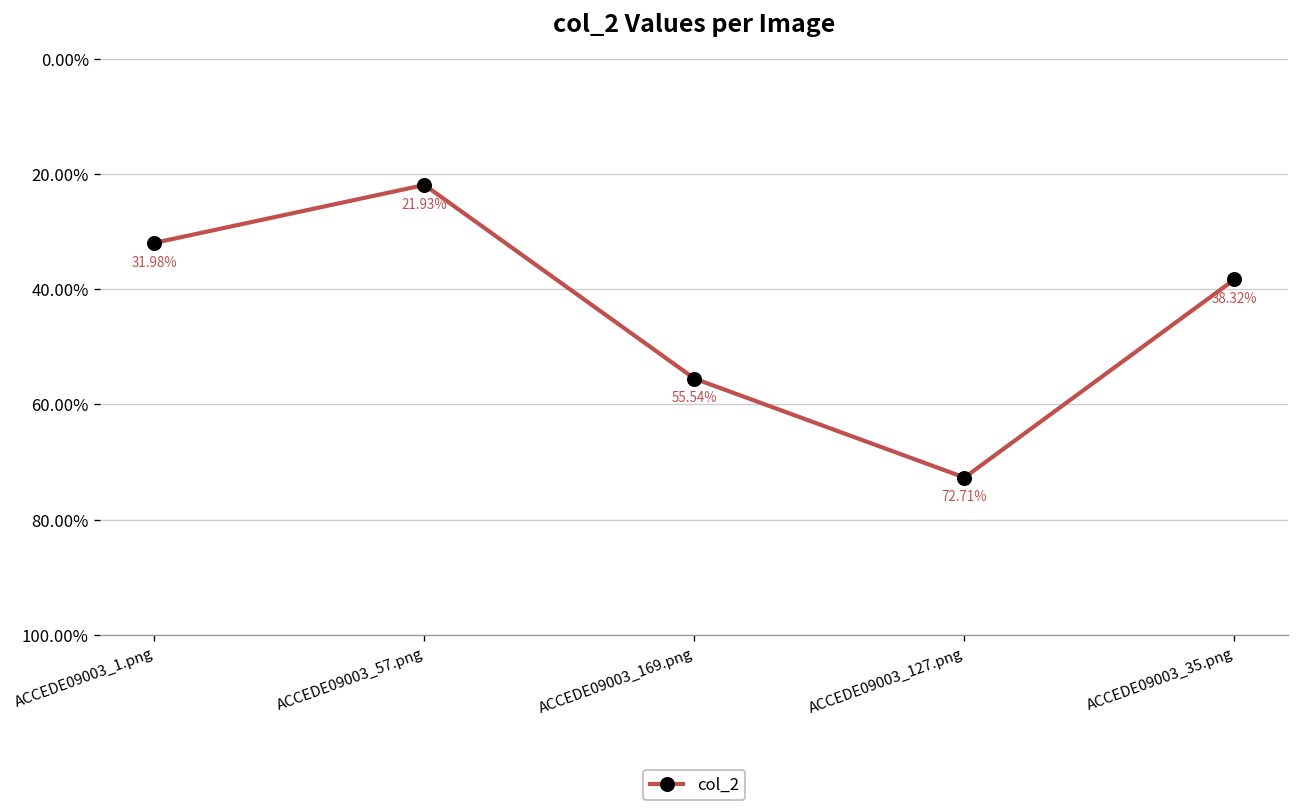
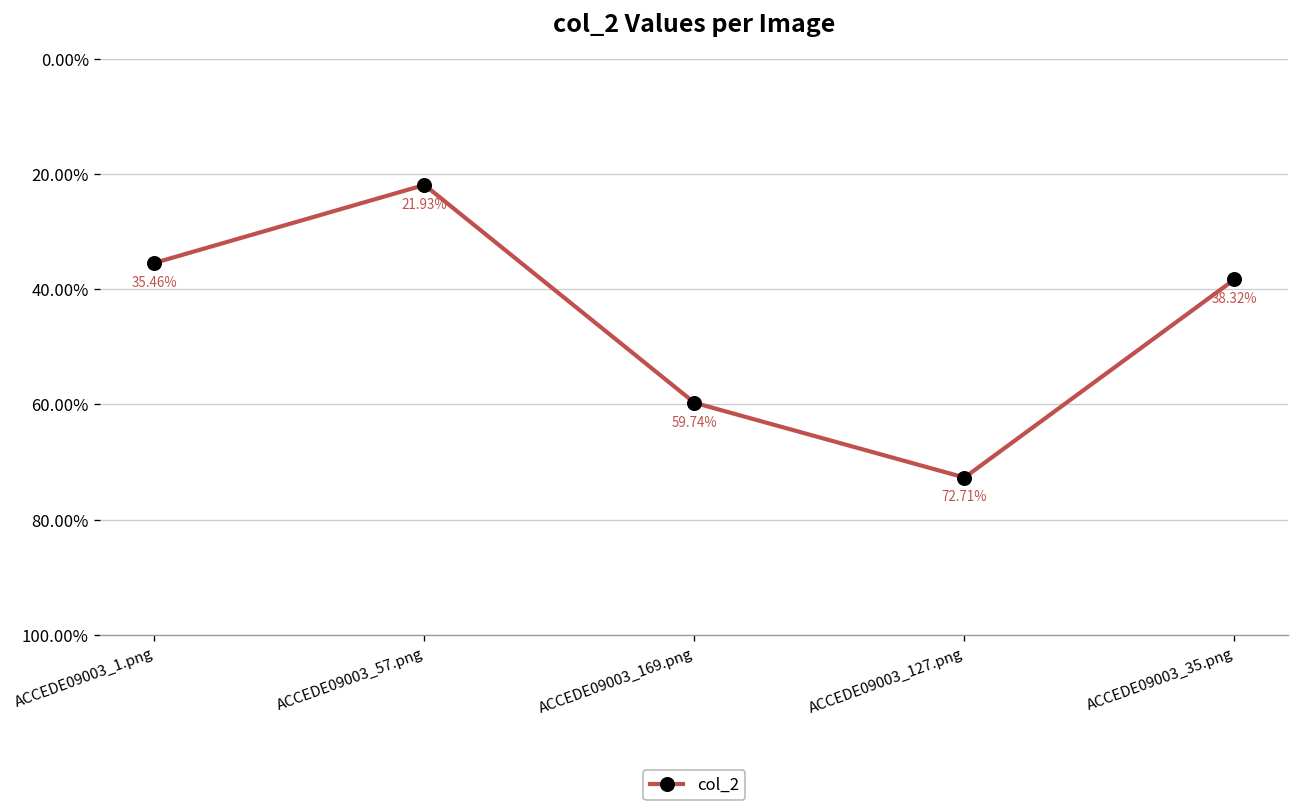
ACCEDE09003_1.png: 31.98% -> 35.46%
ACCEDE09003_169.png: 55.54% -> 59.74%
